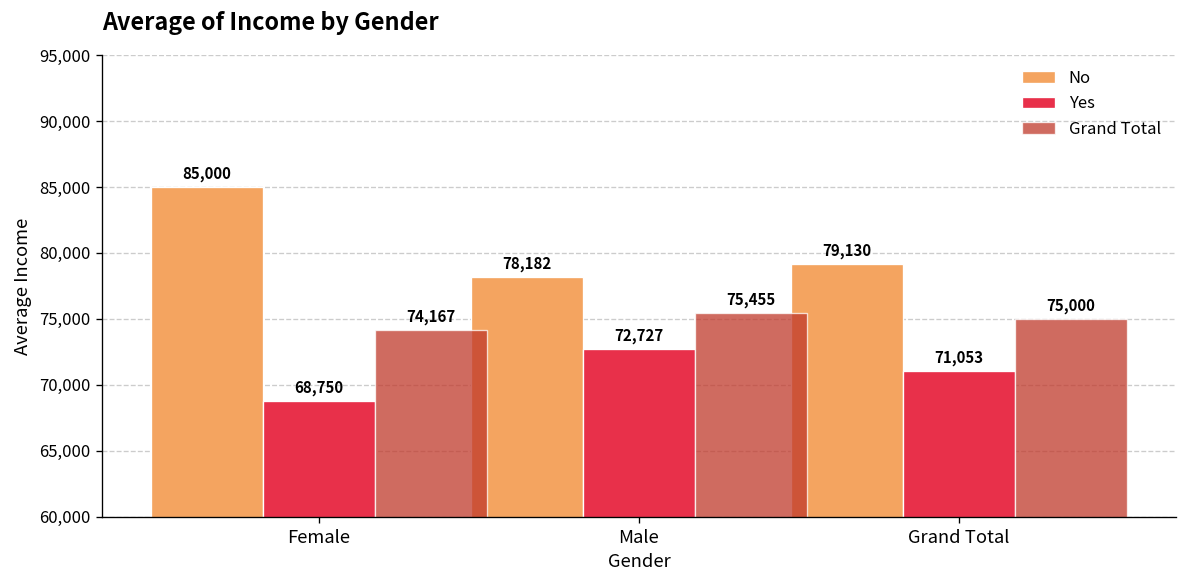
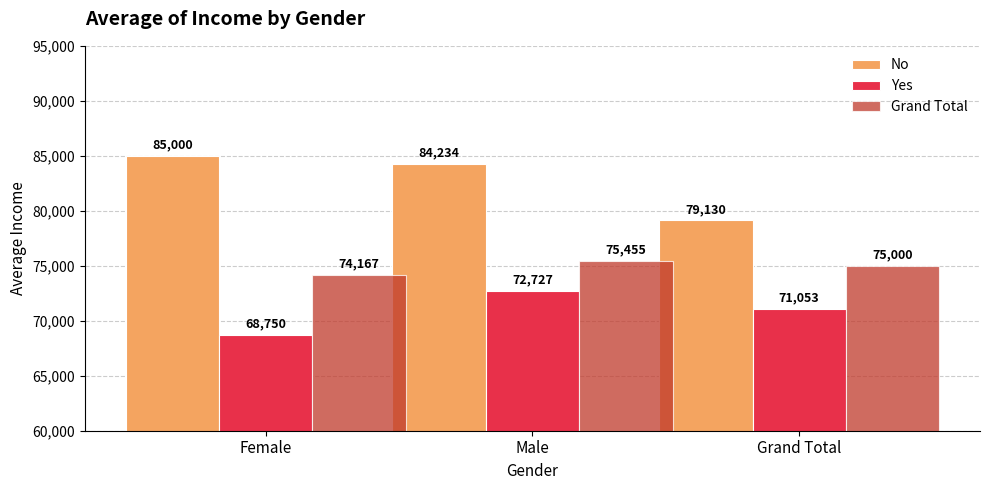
No, Male: 78,182 -> 84,234
